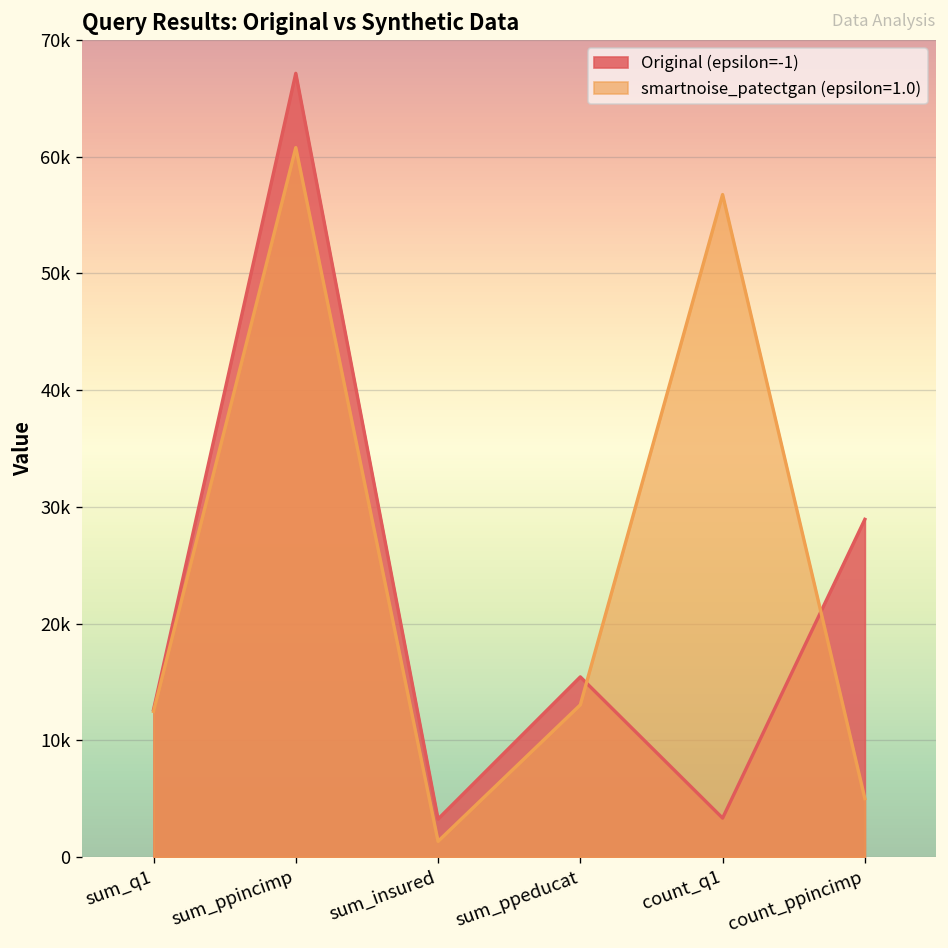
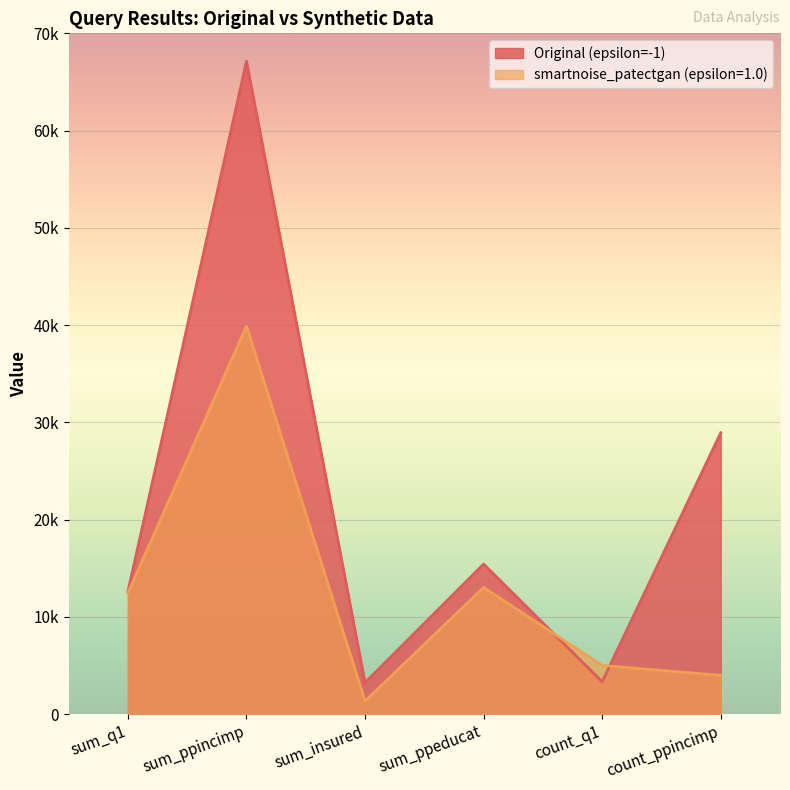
smartnoise_patectgan (epsilon=1.0), sum_ppincimp: 61000 -> 40000
smartnoise_patectgan (epsilon=1.0), count_q1: 57000 -> 5000
smartnoise_patectgan (epsilon=1.0), count_ppincimp: 5000 -> 4000
